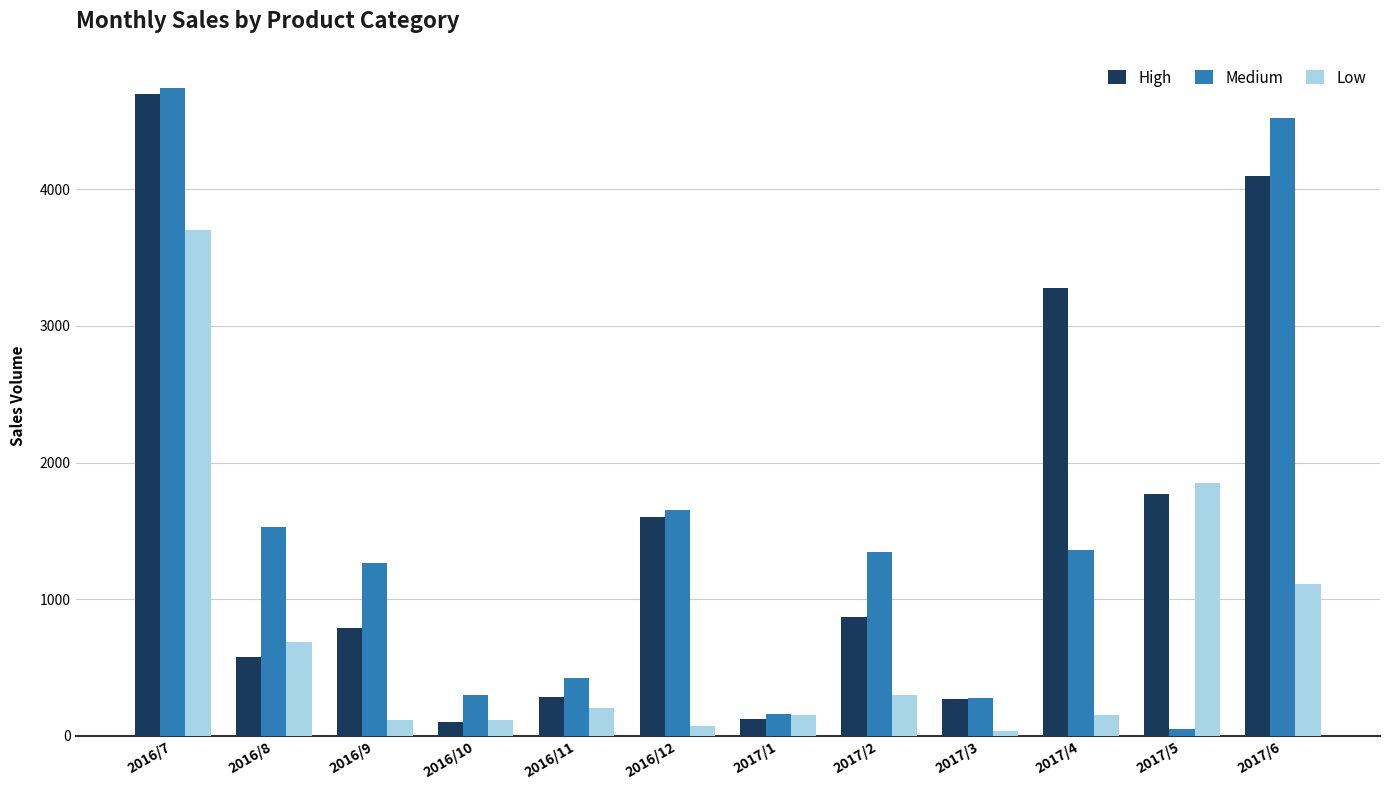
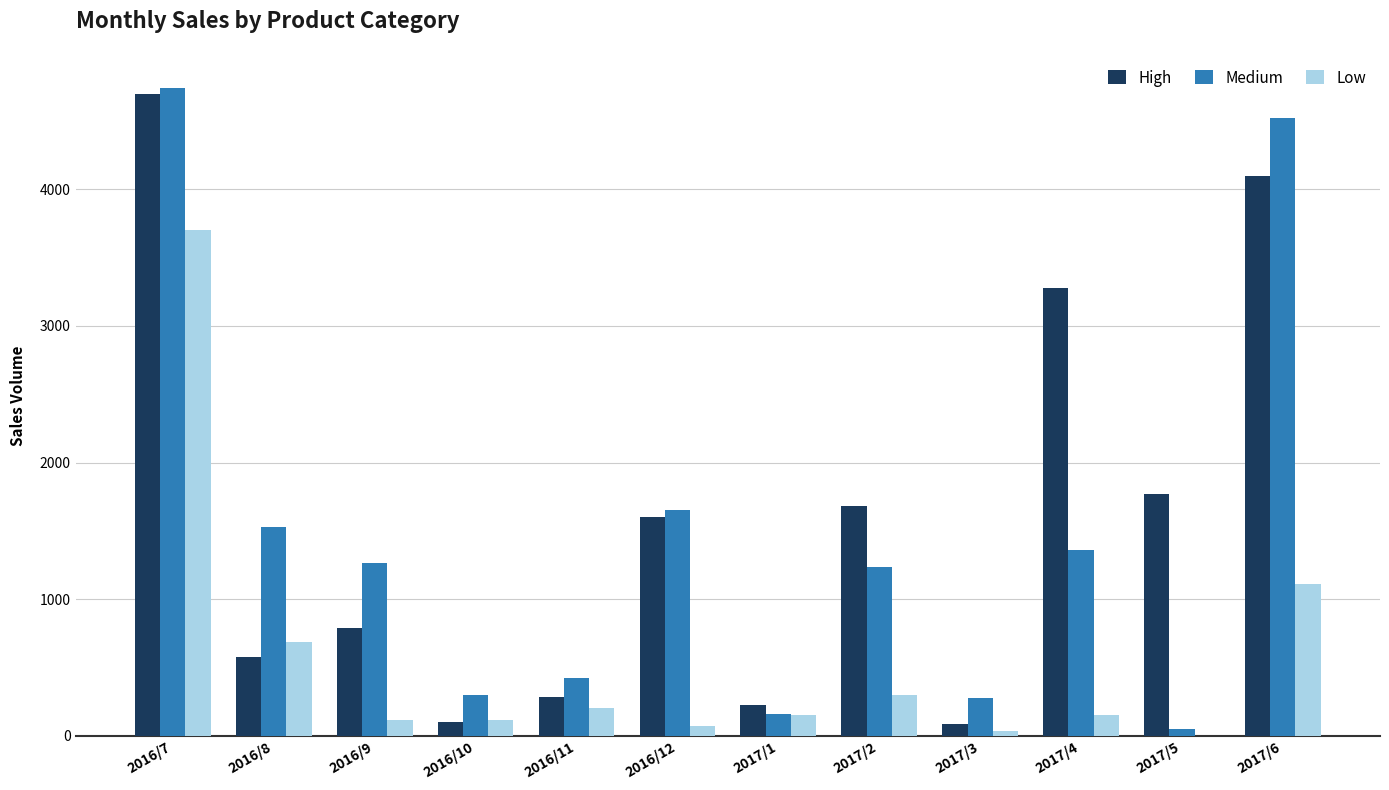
High, 2017/1: 130 -> 230
High, 2017/2: 870 -> 1680
Medium, 2017/2: 1350 -> 1240
High, 2017/3: 270 -> 90
Low, 2017/5: 1850 -> 0
